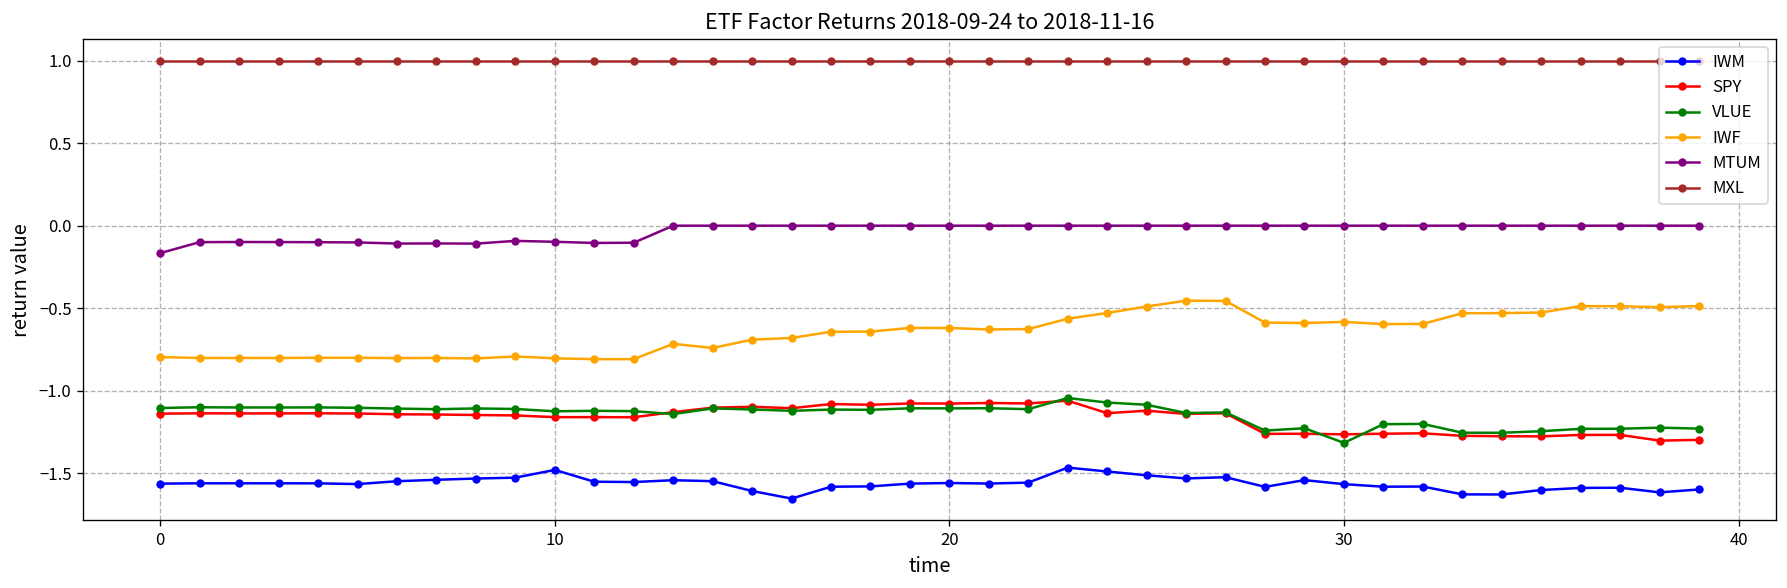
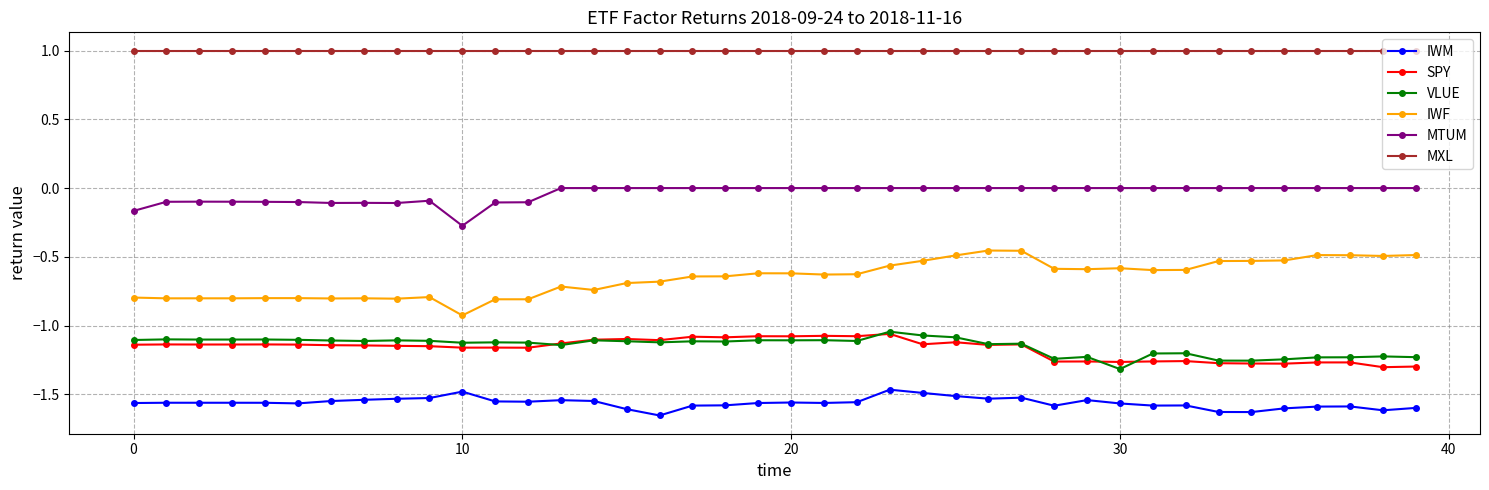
IWF, 10: -0.80 -> -0.93
MTUM, 10: -0.10 -> -0.27
